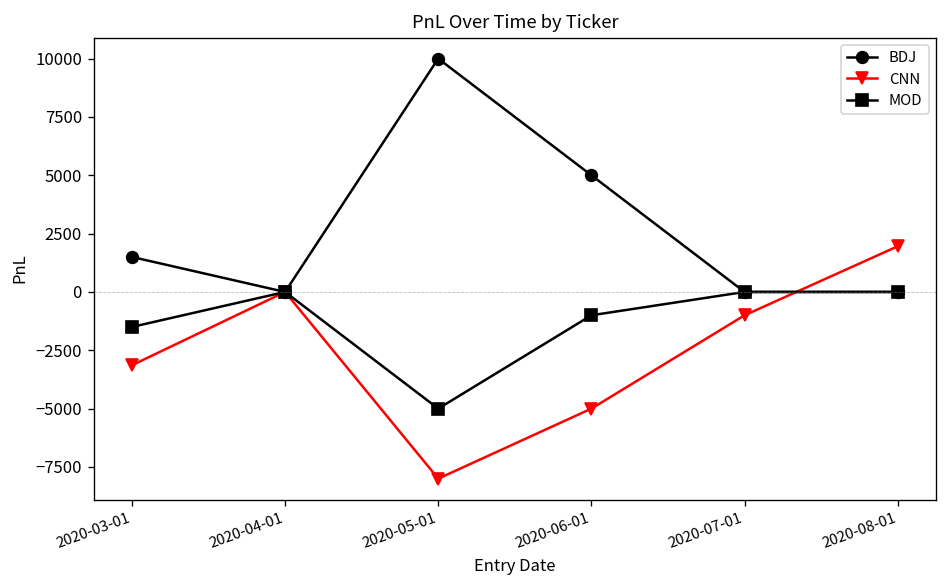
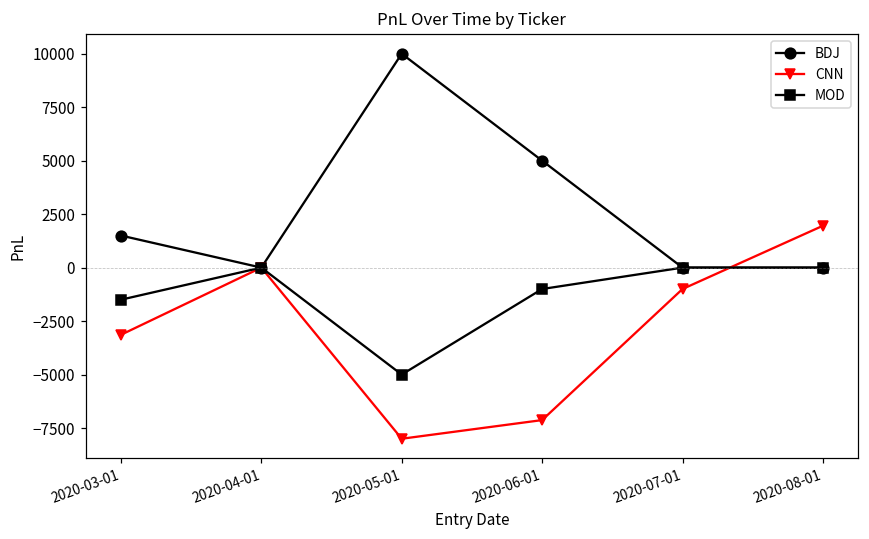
CNN, 2020-06-01: -5000 -> -7100
